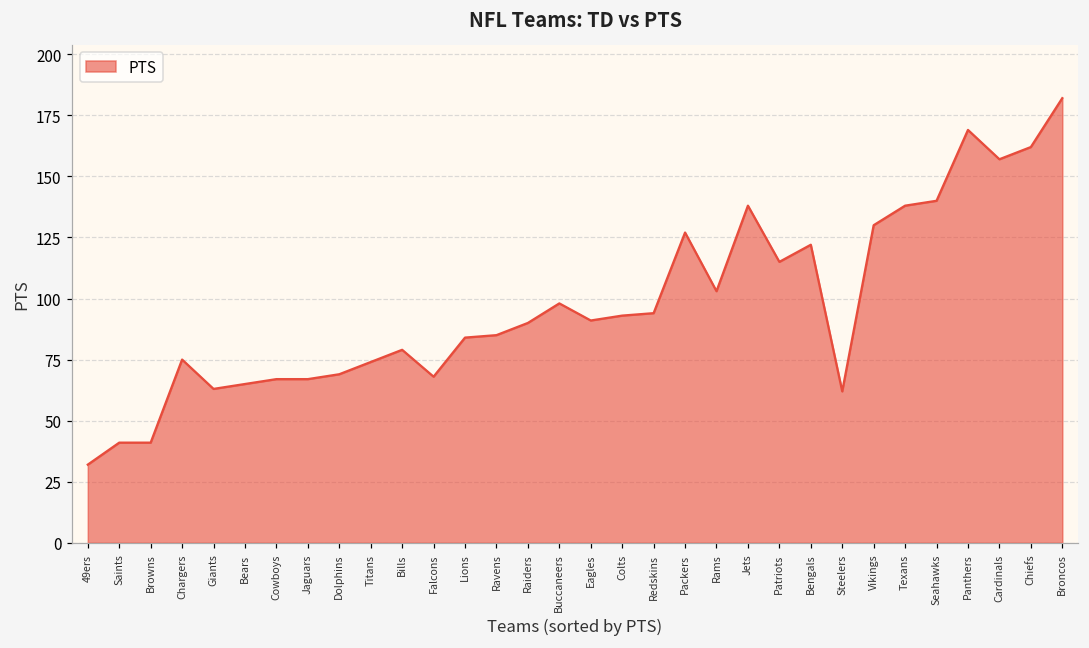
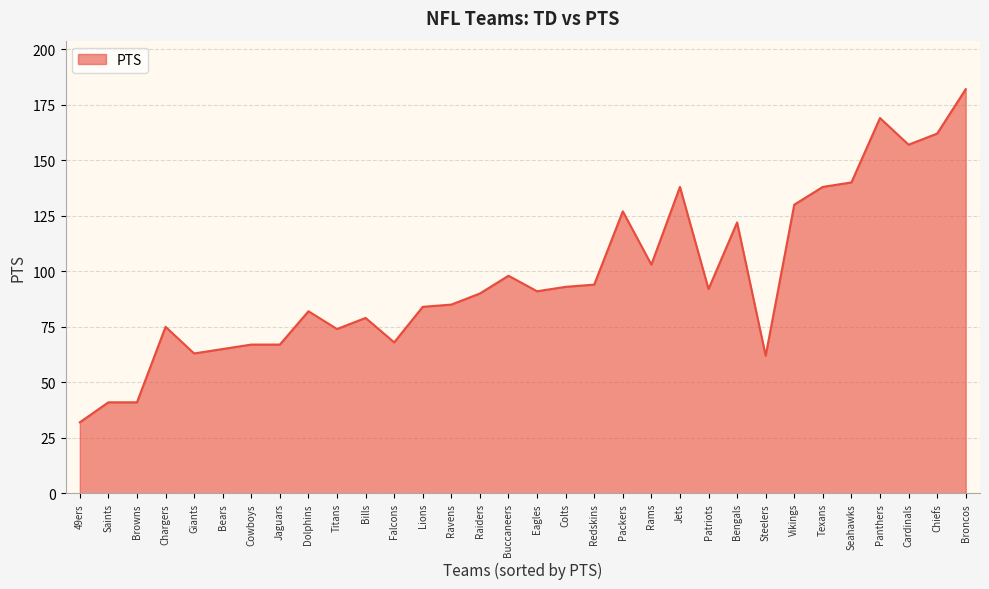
Dolphins: 69 -> 82
Patriots: 115 -> 92
